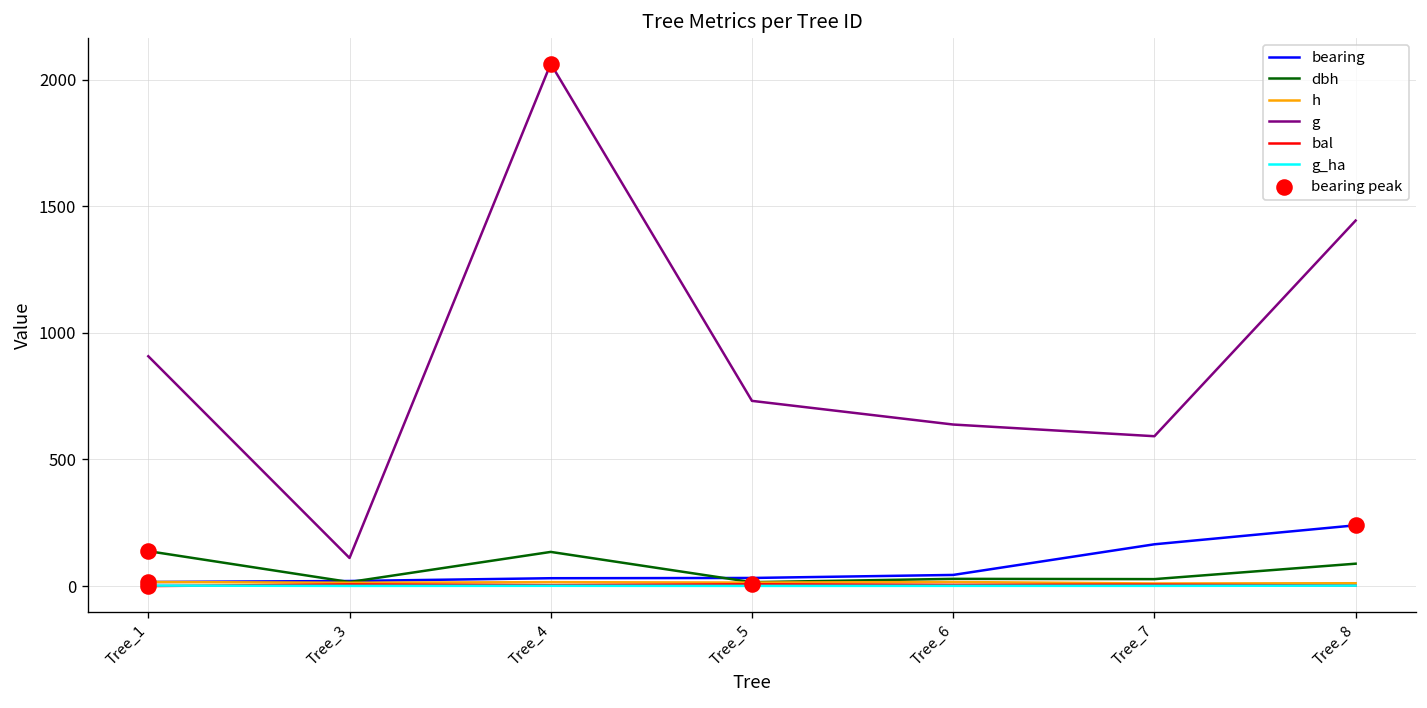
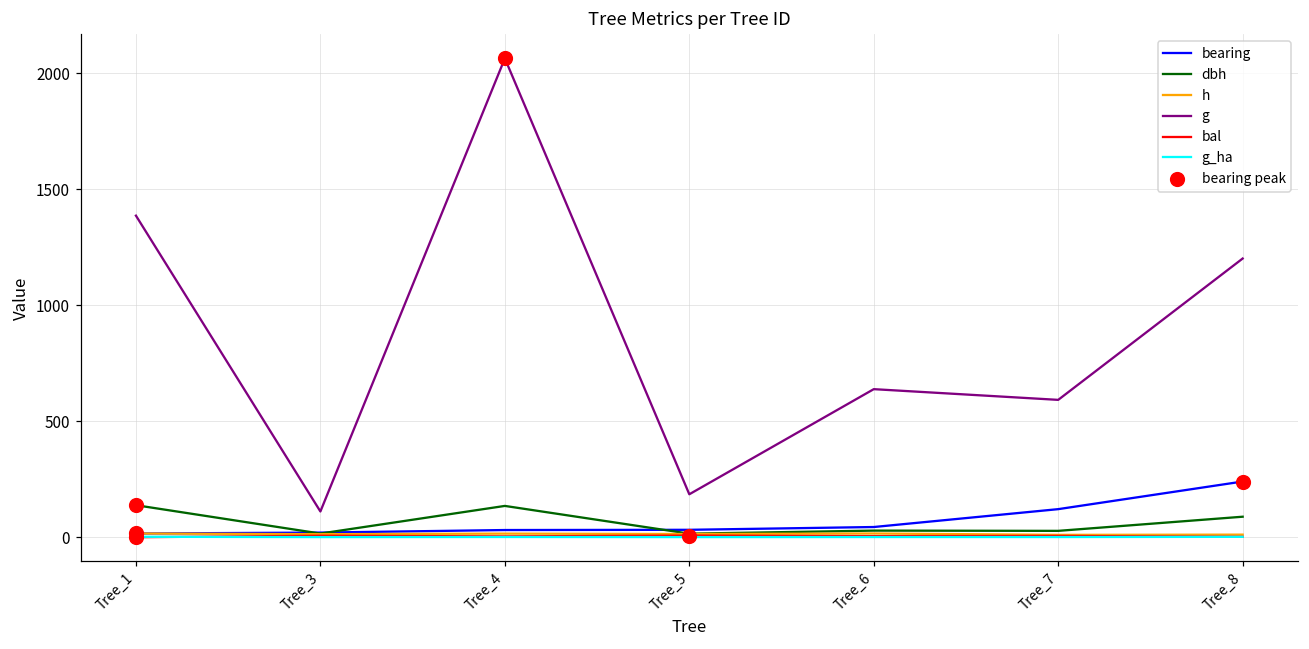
g, Tree_1: 910 -> 1390
g, Tree_5: 730 -> 190
bearing, Tree_7: 170 -> 120
g, Tree_8: 1440 -> 1200
